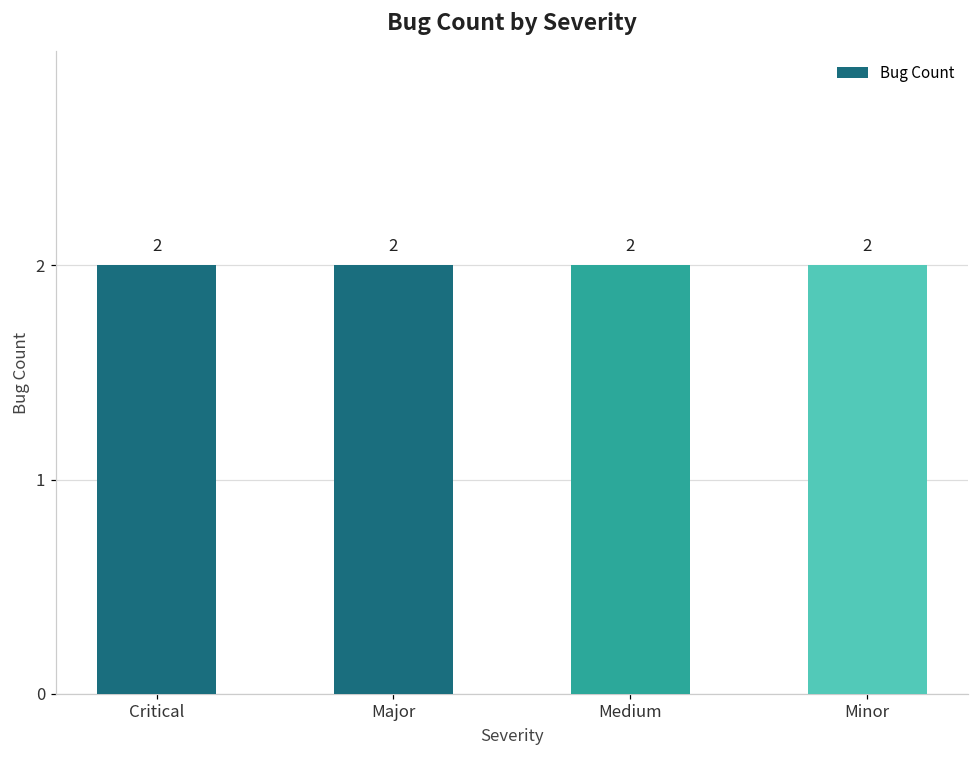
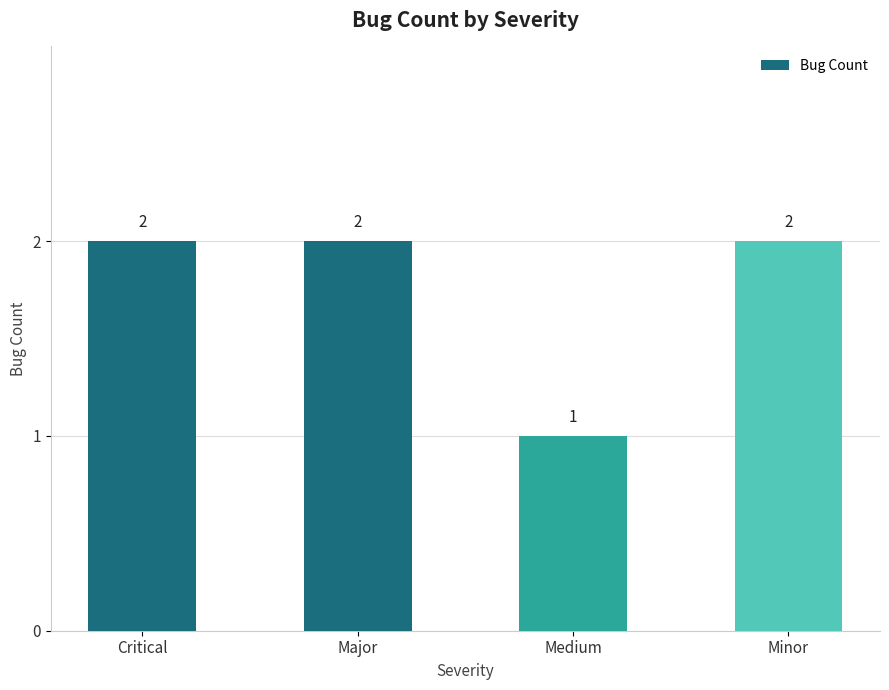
Medium: 2 -> 1
